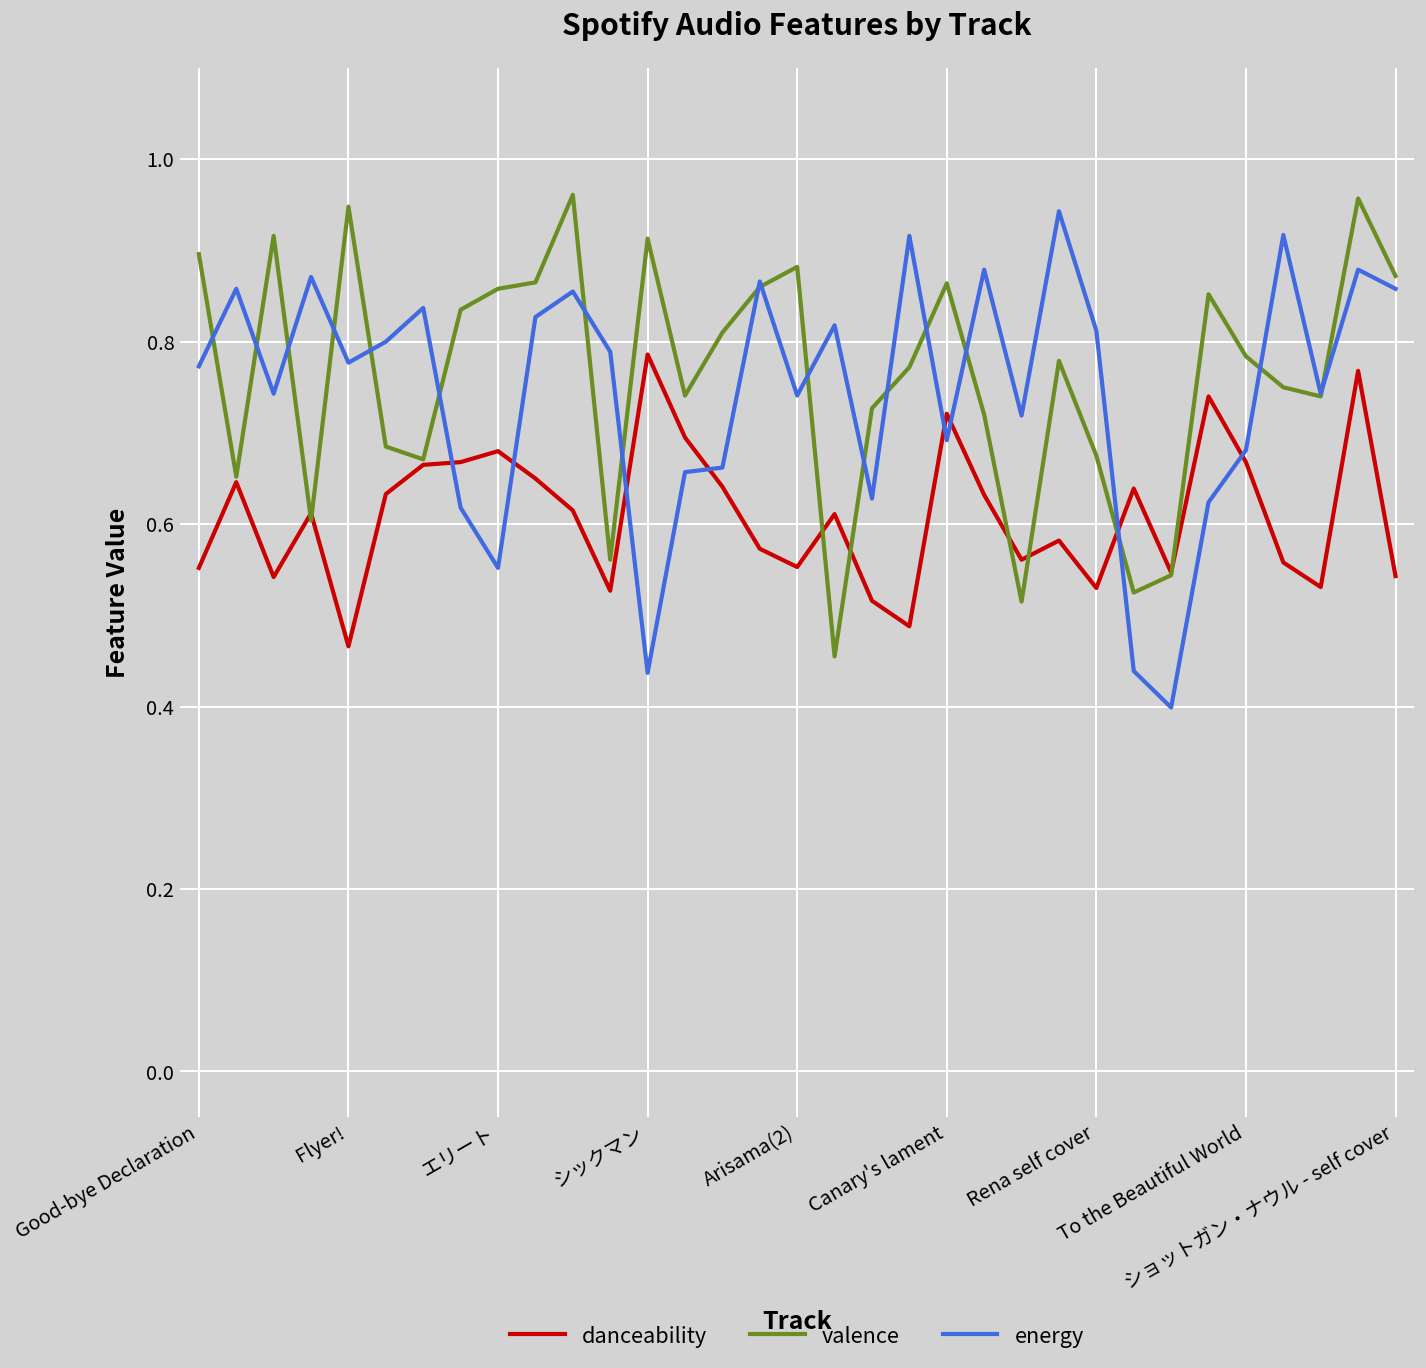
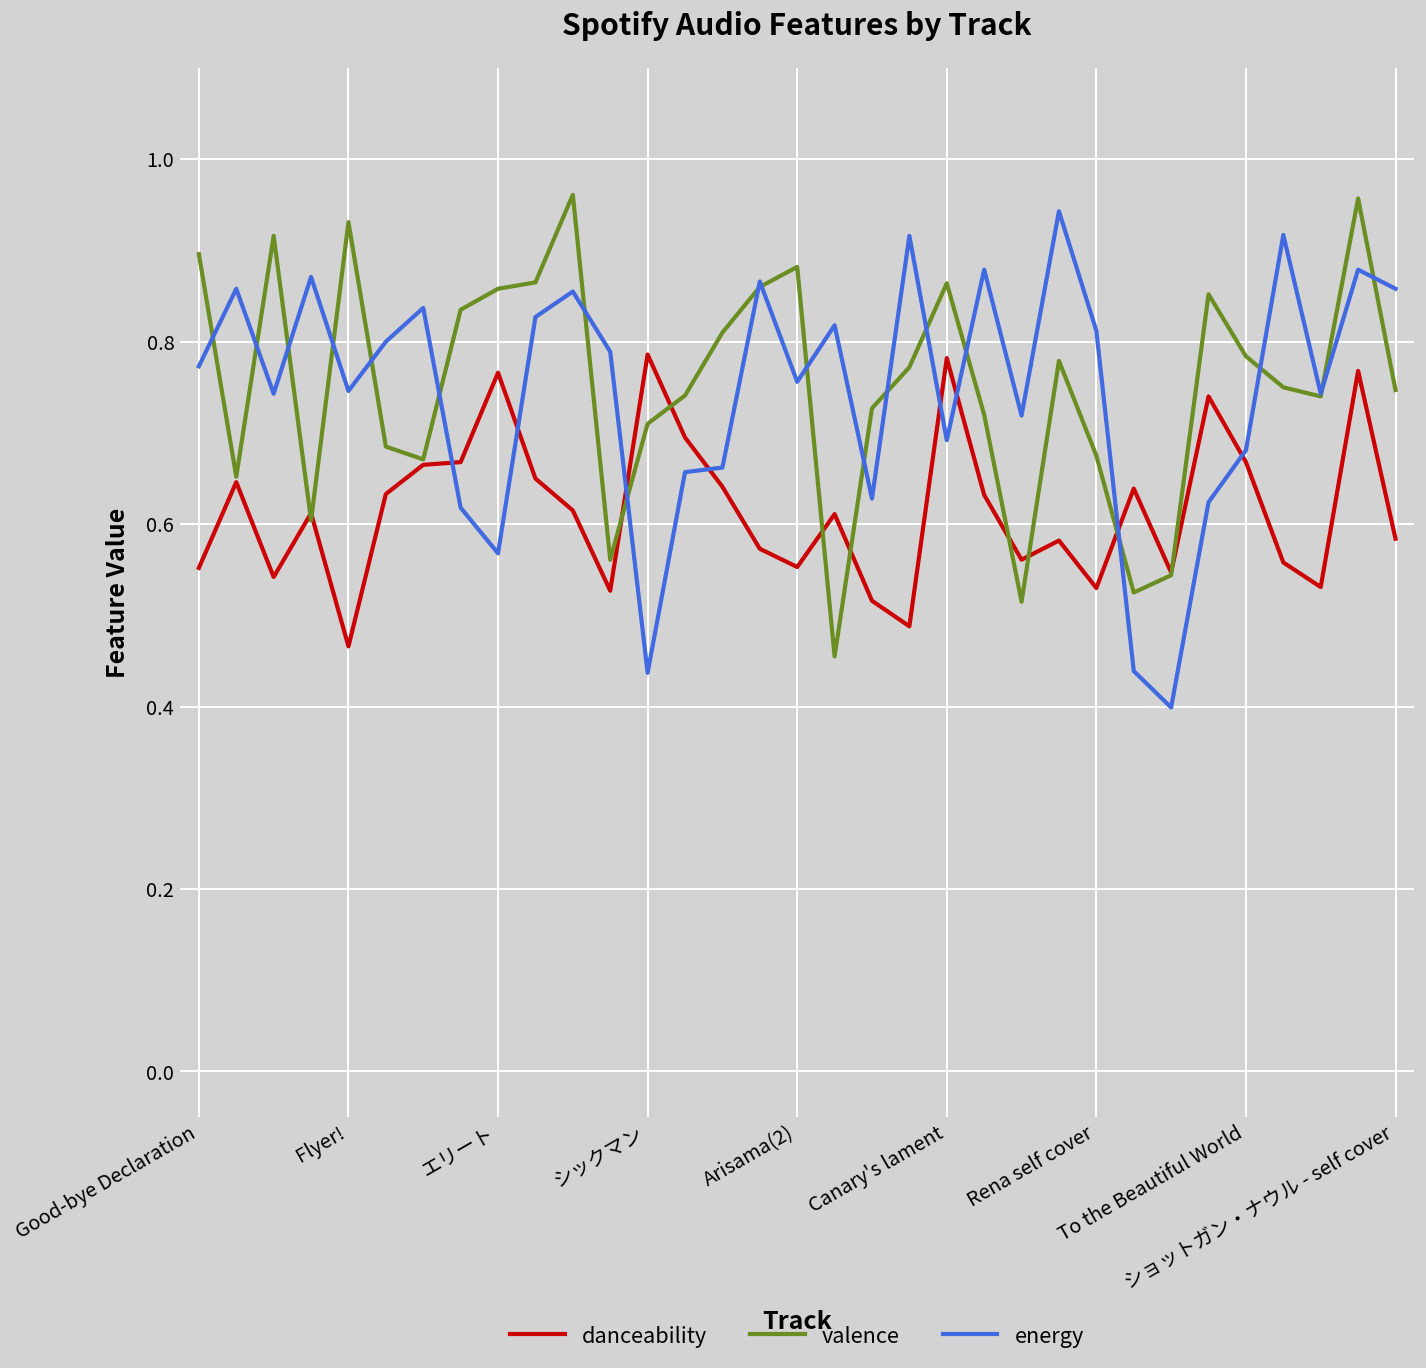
valence, Flyer!: 0.95 -> 0.93
energy, Flyer!: 0.78 -> 0.75
danceability, エリート: 0.68 -> 0.77
energy, エリート: 0.55 -> 0.57
valence, シックマン: 0.91 -> 0.71
energy, Arisama(2): 0.74 -> 0.76
danceability, Canary's lament: 0.72 -> 0.78
danceability, ショットガン・ナウル - self cover: 0.54 -> 0.58
valence, ショットガン・ナウル - self cover: 0.87 -> 0.75
